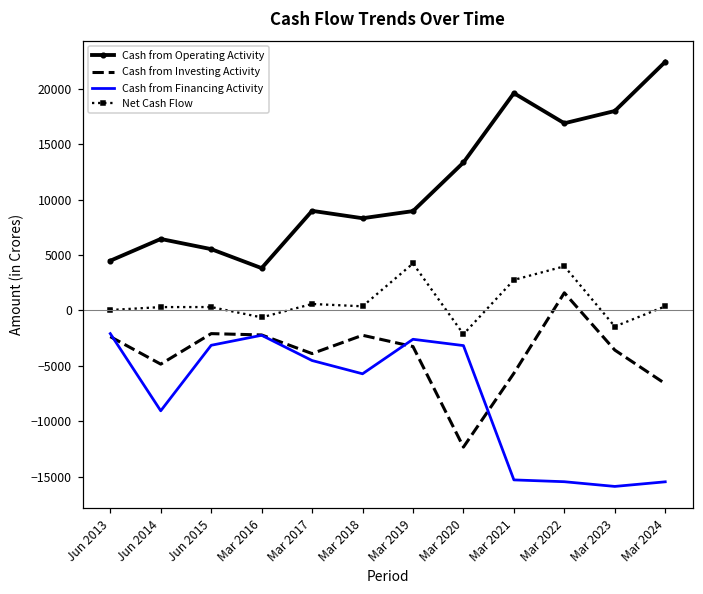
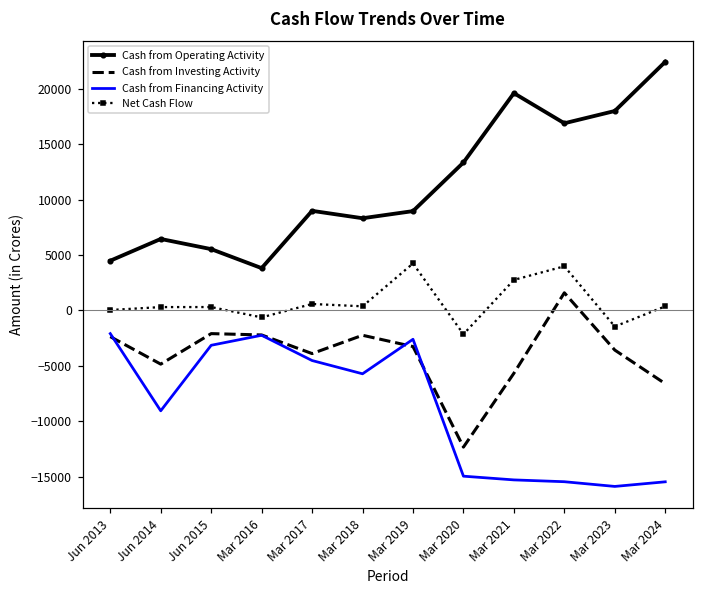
Cash from Financing Activity, Mar 2020: -3200 -> -15000
